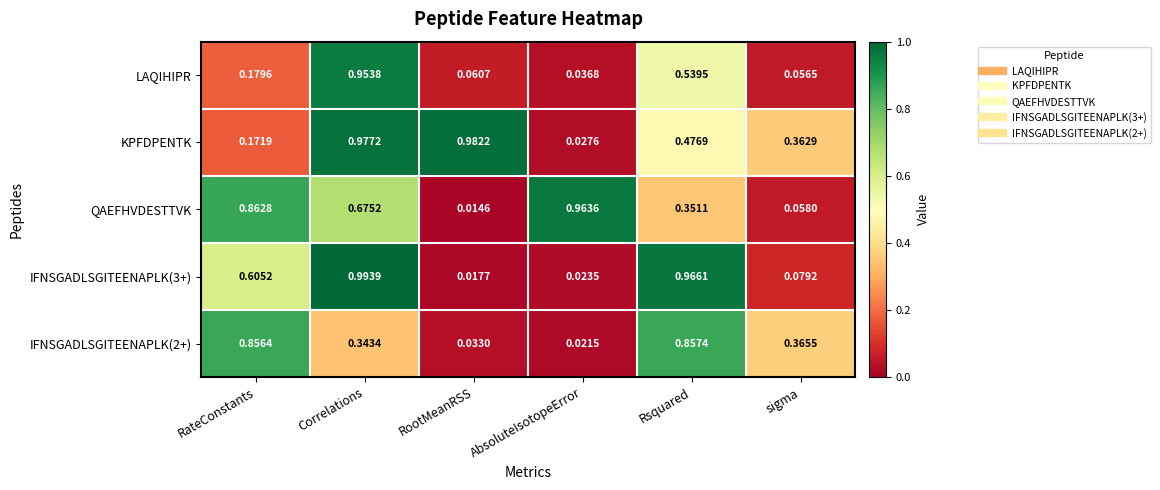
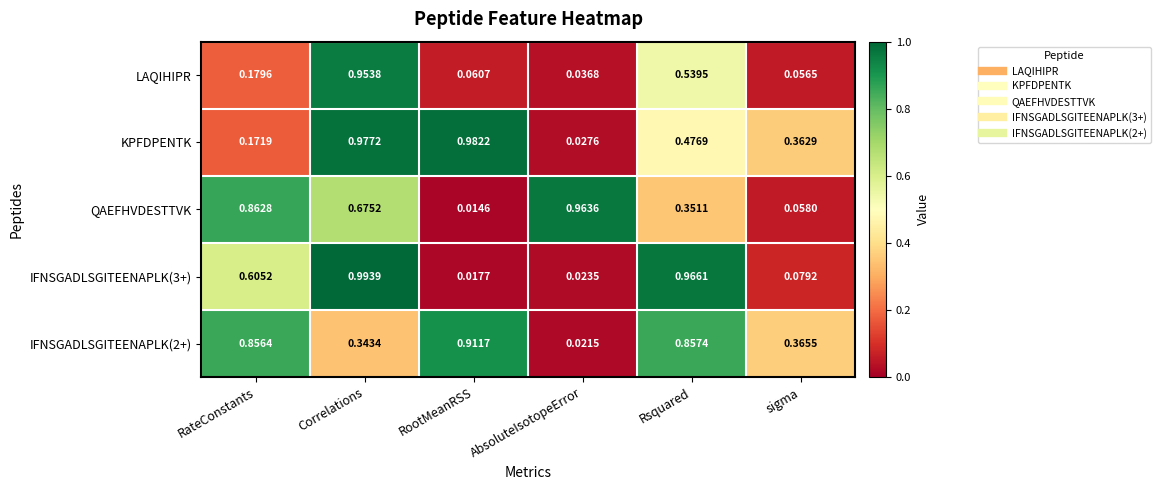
IFNSGADLSGITEENAPLK(2+), RootMeanRSS: 0.0330 -> 0.9117
